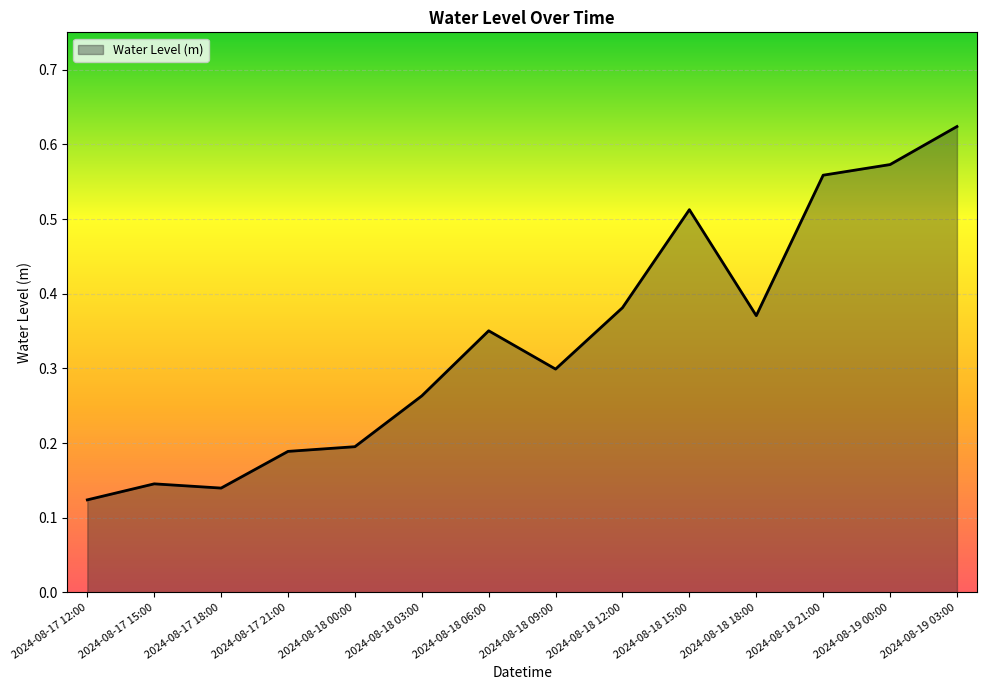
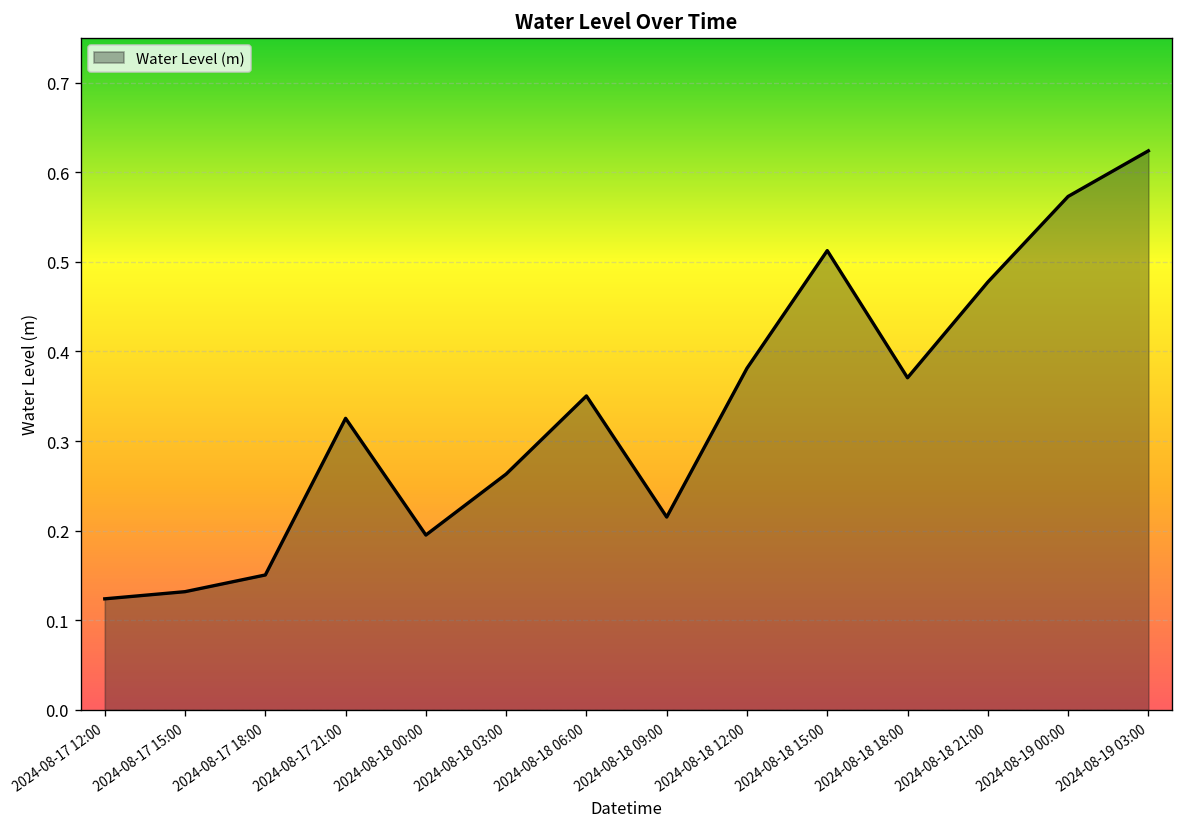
2024-08-17 15:00: 0.15 -> 0.13
2024-08-17 18:00: 0.14 -> 0.15
2024-08-17 21:00: 0.19 -> 0.33
2024-08-18 09:00: 0.30 -> 0.22
2024-08-18 21:00: 0.56 -> 0.48
